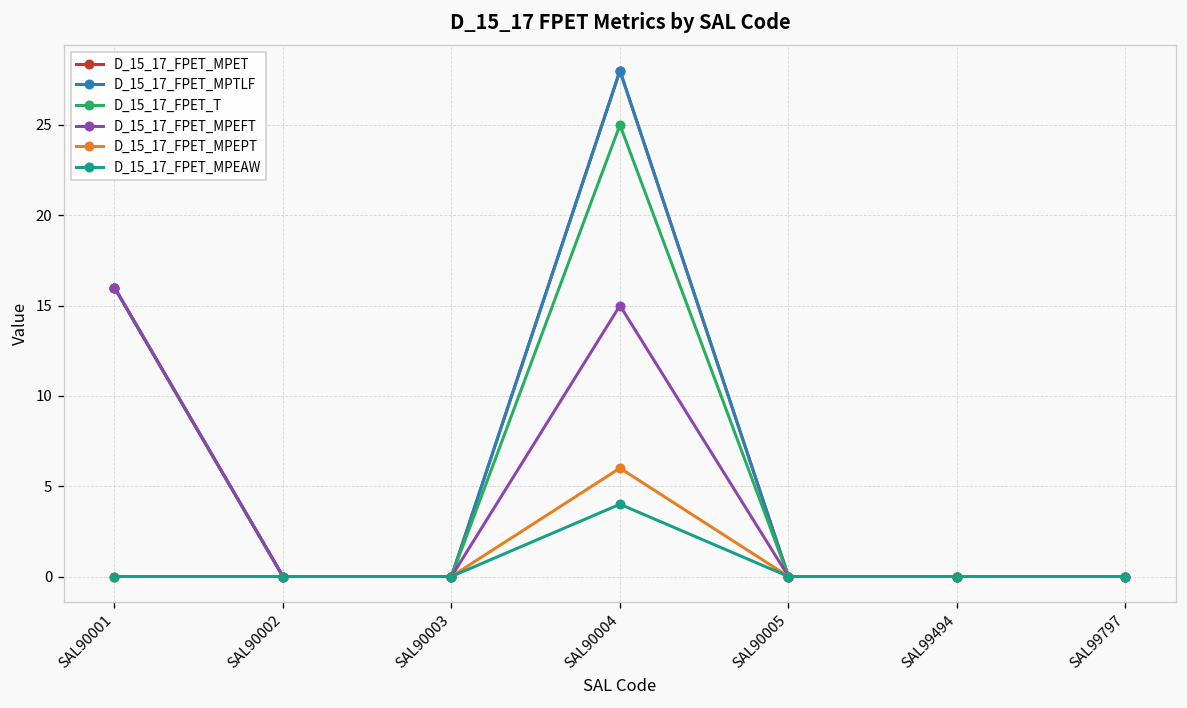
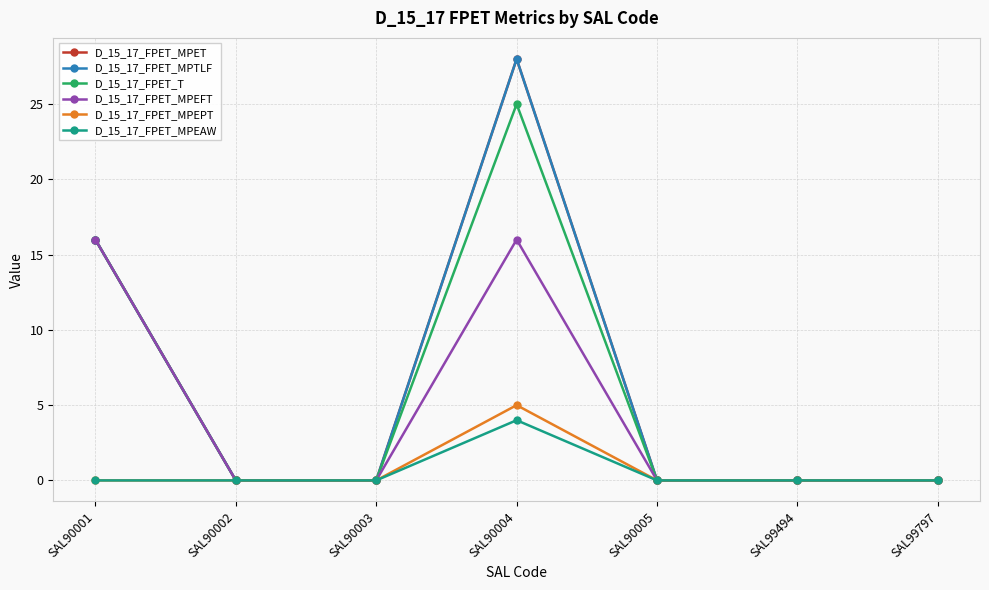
D_15_17_FPET_MPEFT, SAL90004: 15 -> 16
D_15_17_FPET_MPEPT, SAL90004: 6 -> 5
